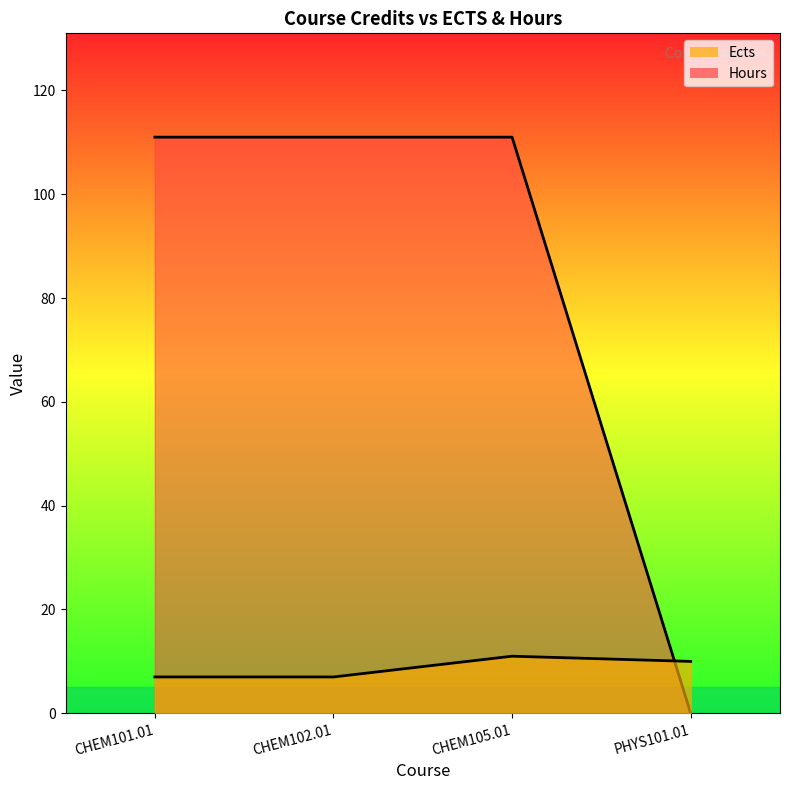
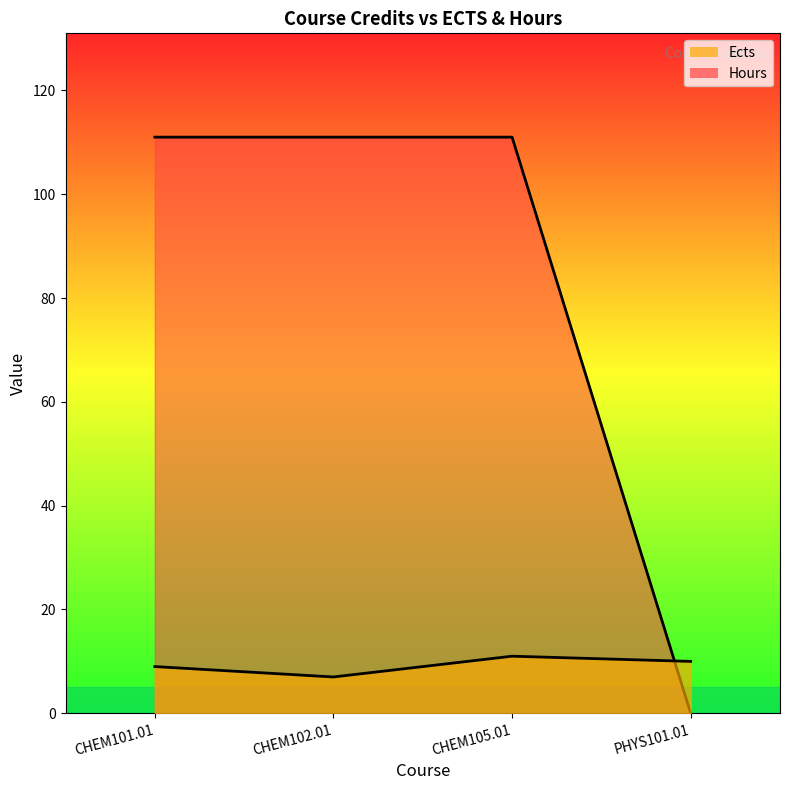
Ects, CHEM101.01: 7 -> 9
